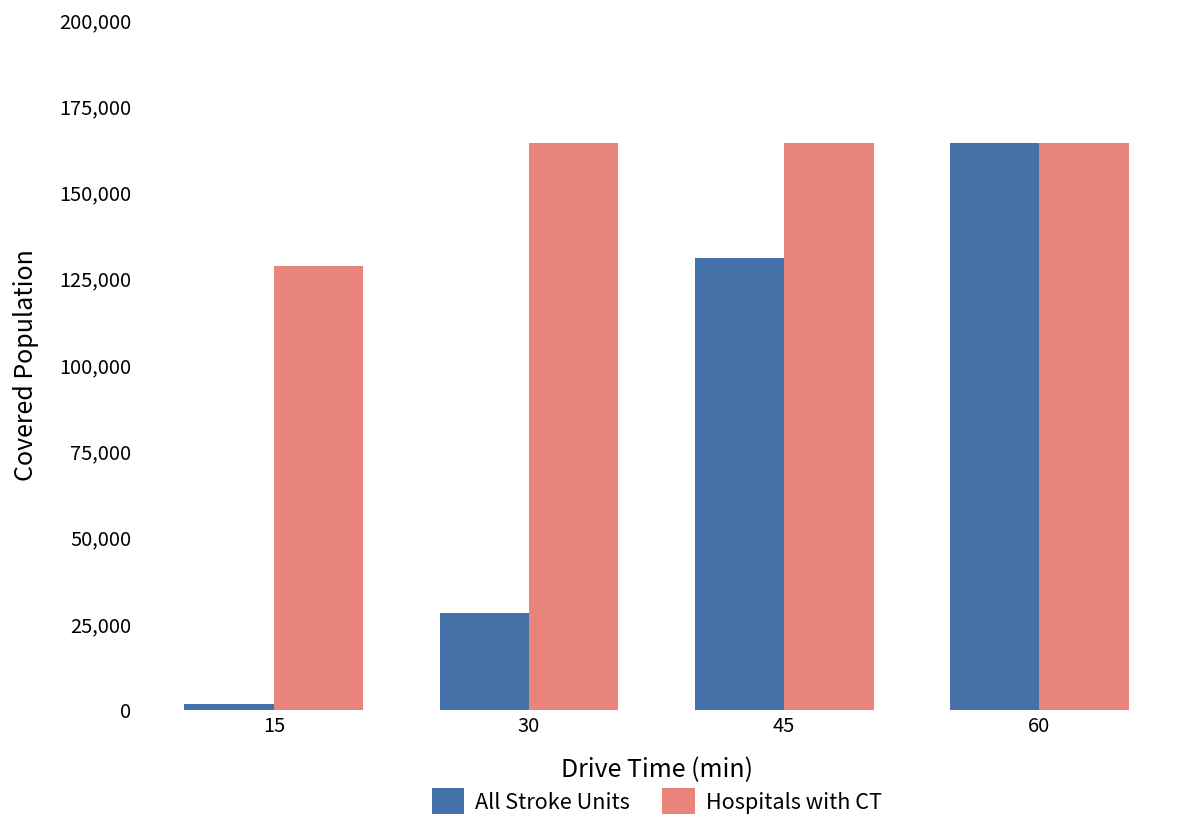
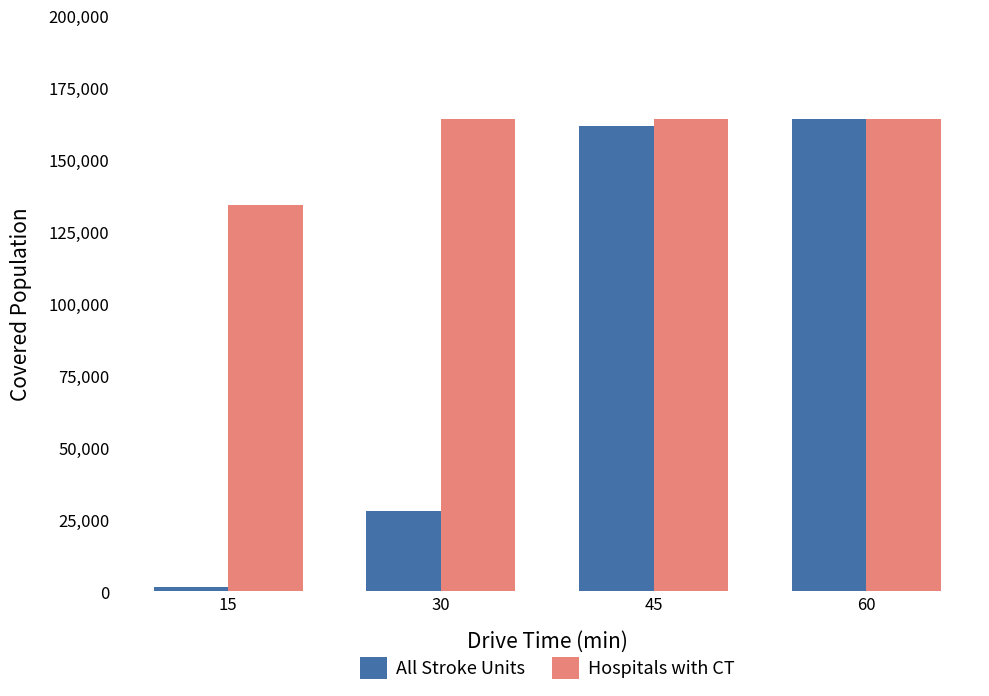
Hospitals with CT, 15: 129,000 -> 134,000
All Stroke Units, 45: 131,000 -> 162,000
